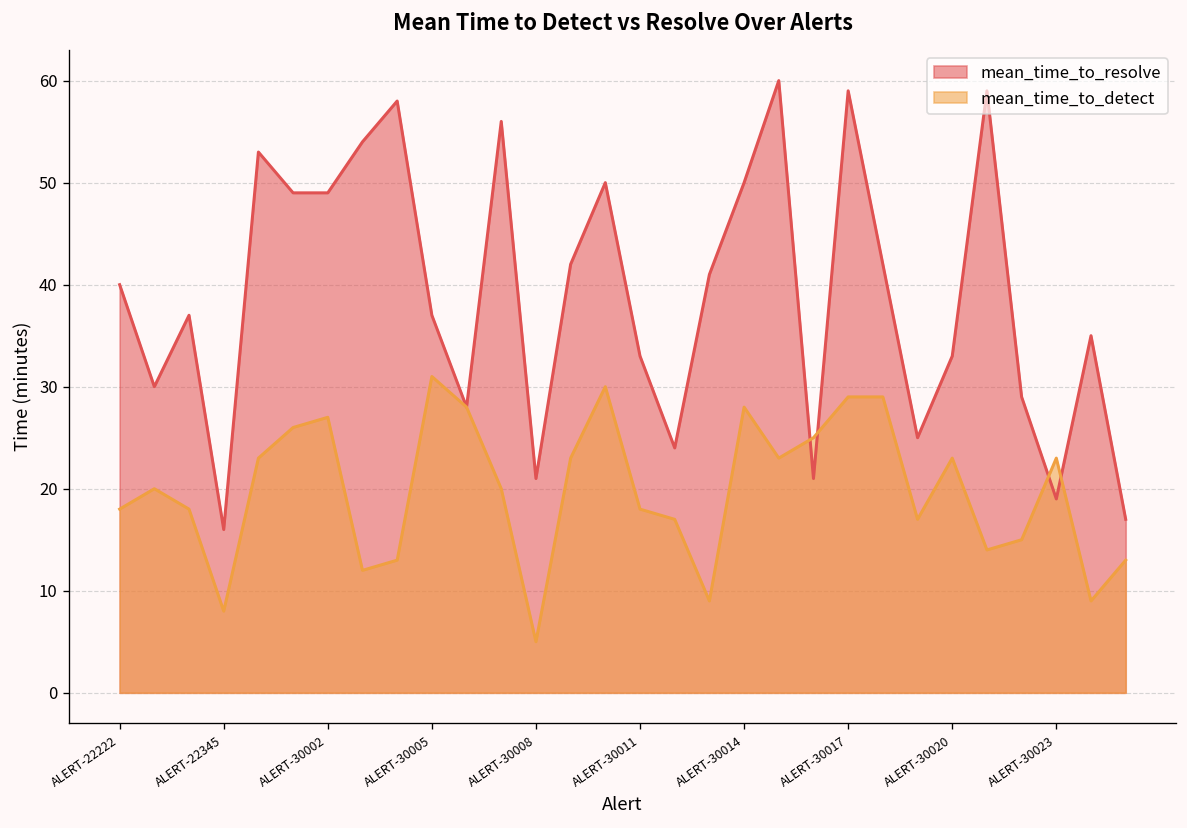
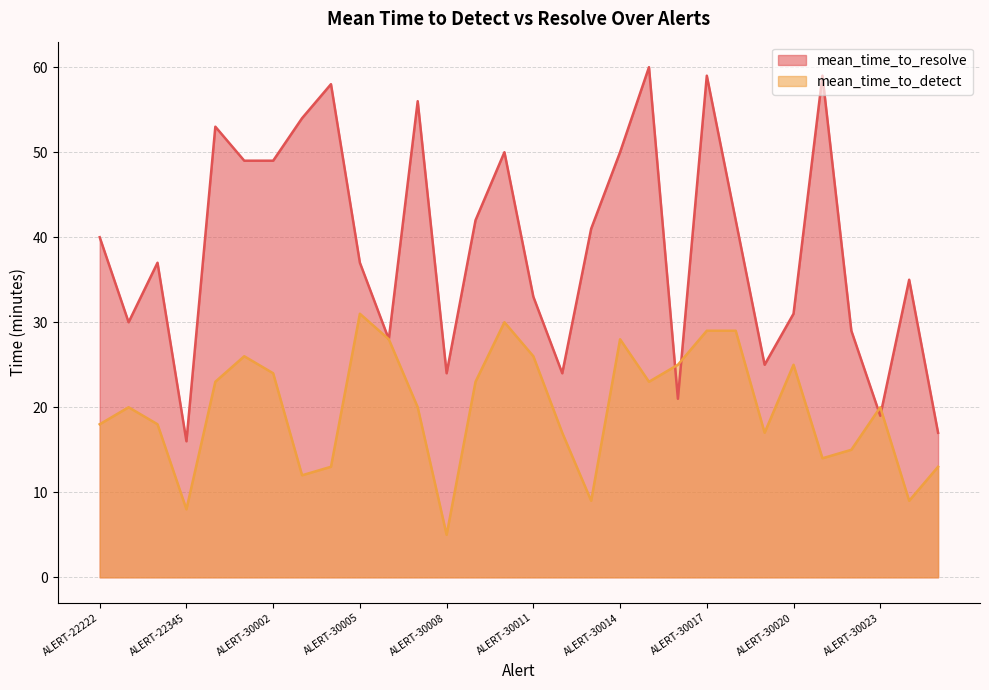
mean_time_to_detect, ALERT-30002: 27 -> 24
mean_time_to_resolve, ALERT-30008: 21 -> 24
mean_time_to_detect, ALERT-30011: 18 -> 26
mean_time_to_resolve, ALERT-30020: 33 -> 31
mean_time_to_detect, ALERT-30020: 23 -> 25
mean_time_to_detect, ALERT-30023: 23 -> 20
